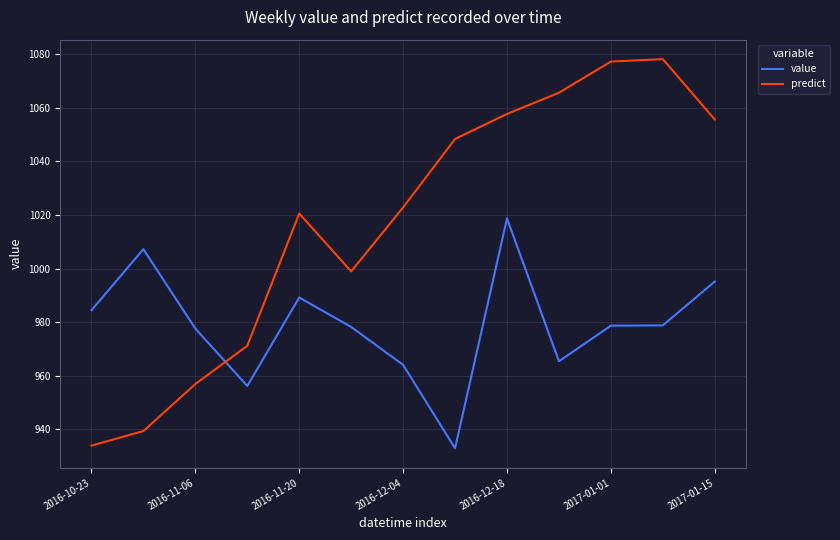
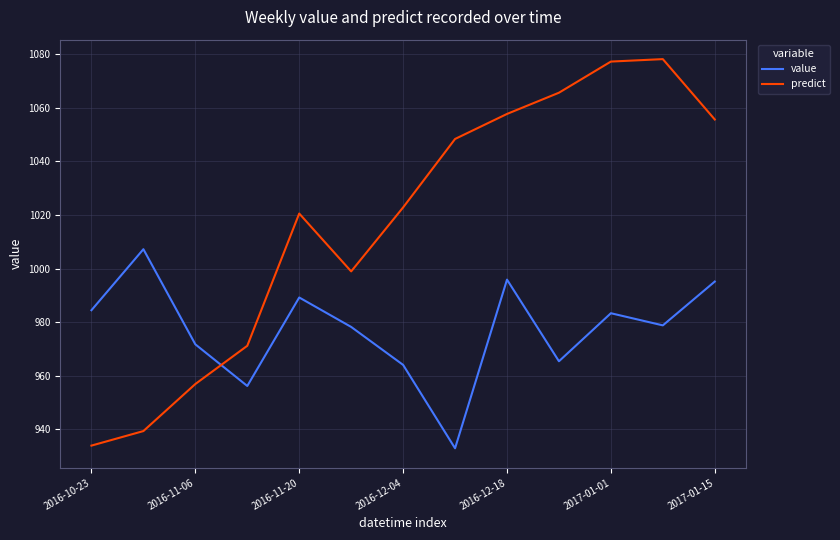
value, 2016-11-06: 978 -> 972
value, 2016-12-18: 1019 -> 996
value, 2017-01-01: 979 -> 983
